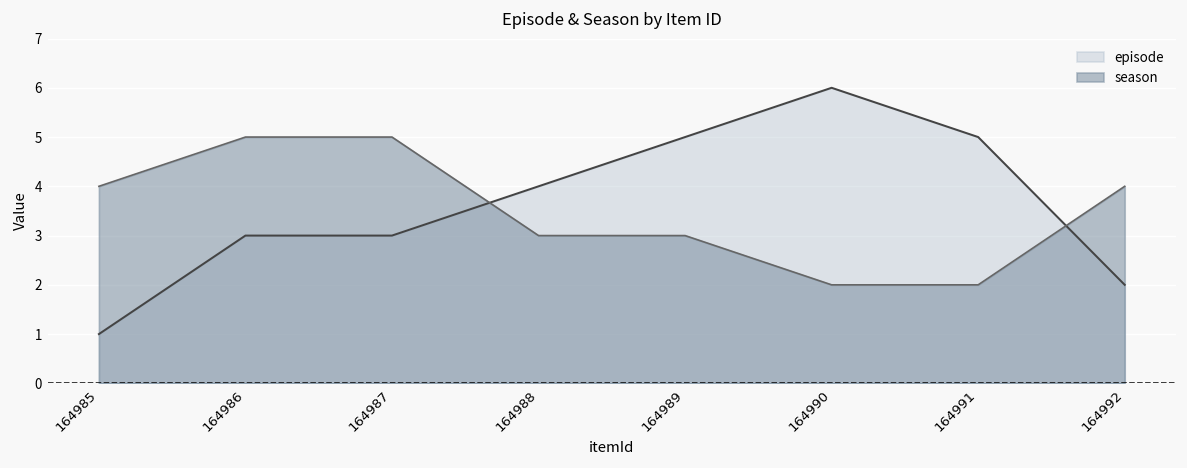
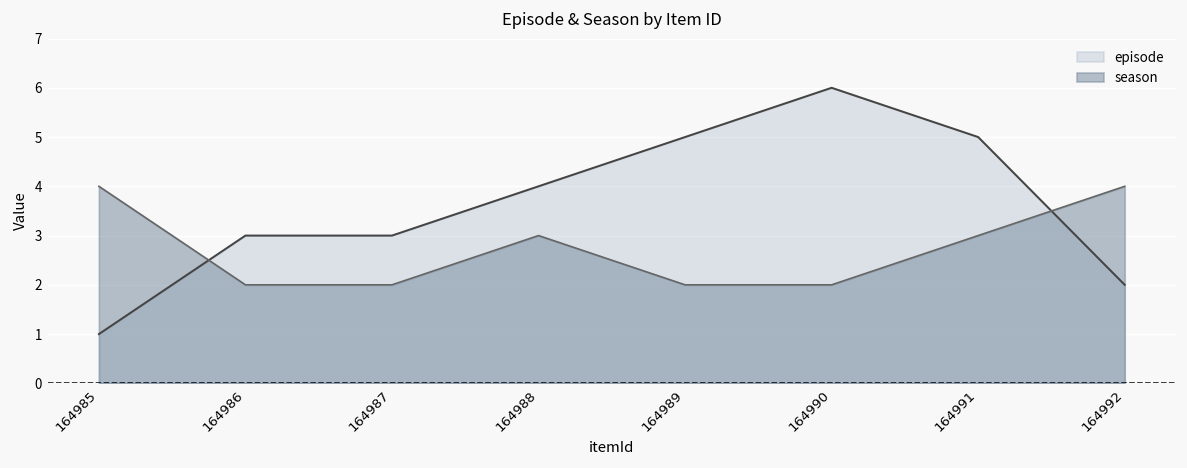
season, 164986: 5 -> 2
season, 164987: 5 -> 2
season, 164989: 3 -> 2
season, 164991: 2 -> 3
